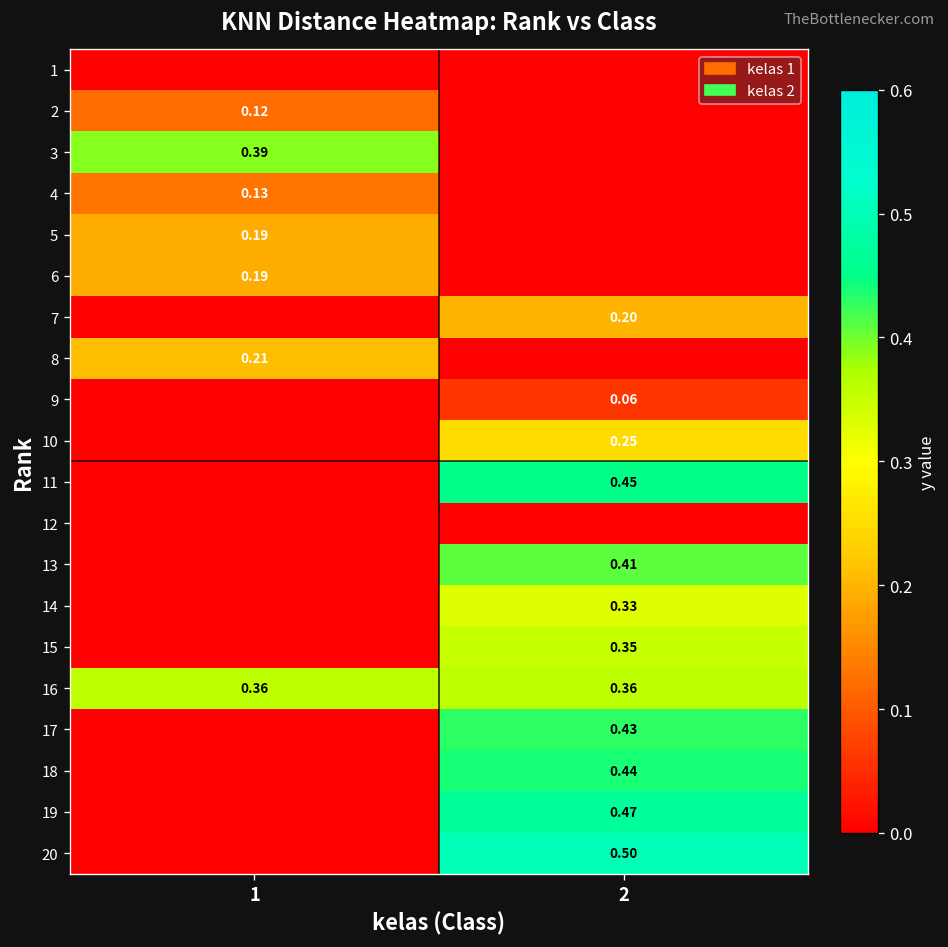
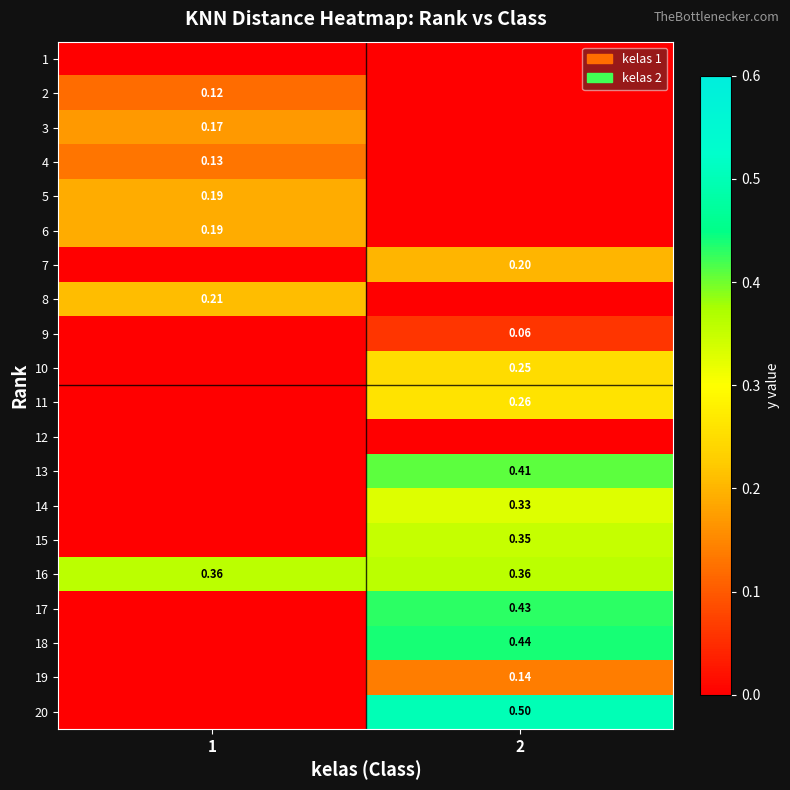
3, 1: 0.39 -> 0.17
11, 2: 0.45 -> 0.26
19, 2: 0.47 -> 0.14
